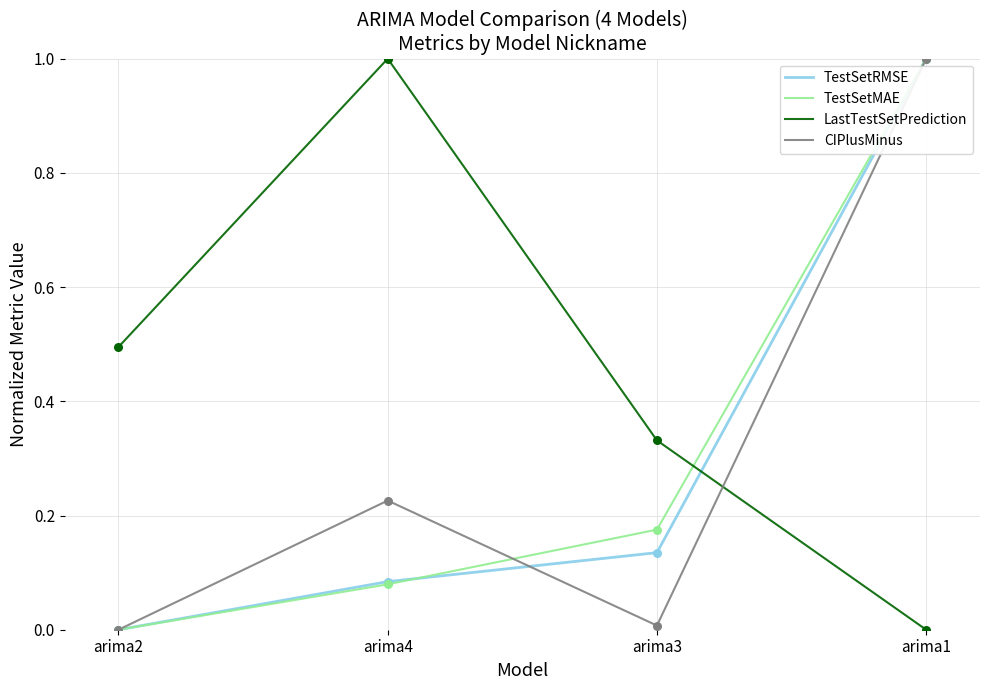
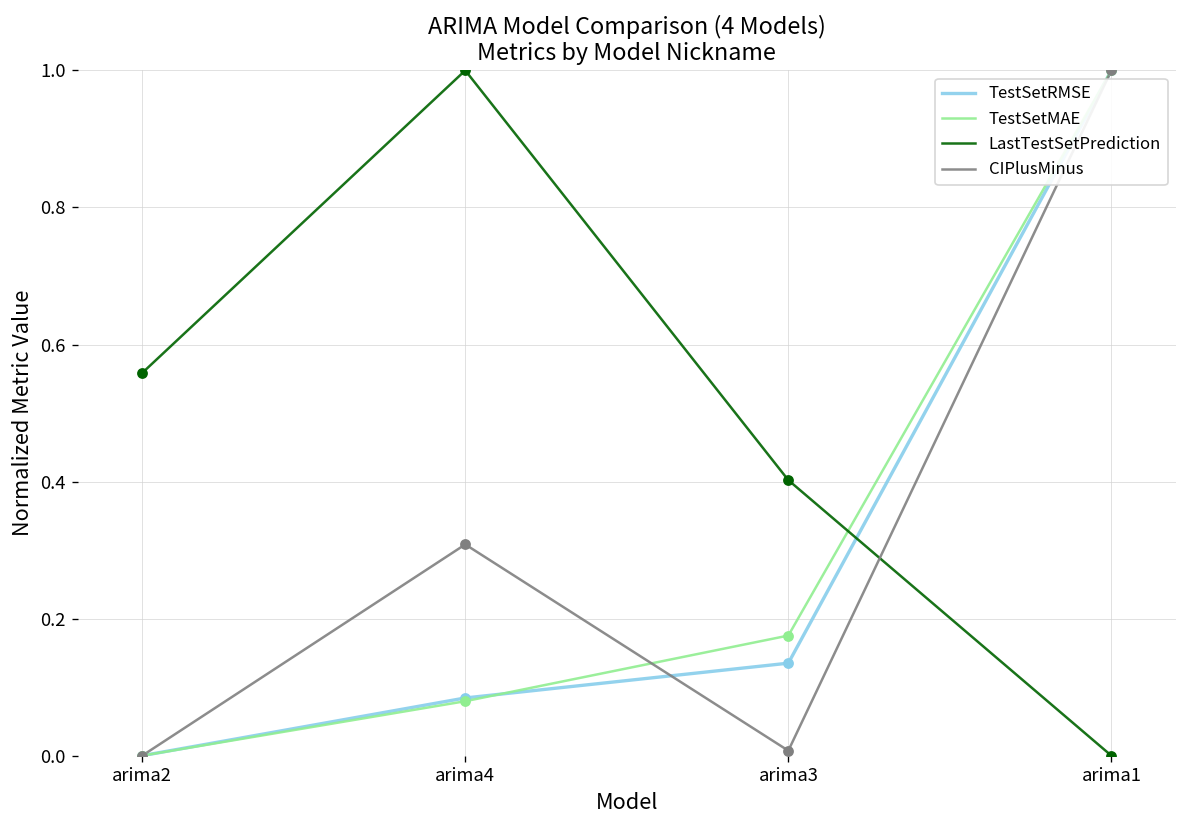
LastTestSetPrediction, arima2: 0.50 -> 0.56
CIPlusMinus, arima4: 0.23 -> 0.31
LastTestSetPrediction, arima3: 0.33 -> 0.40
